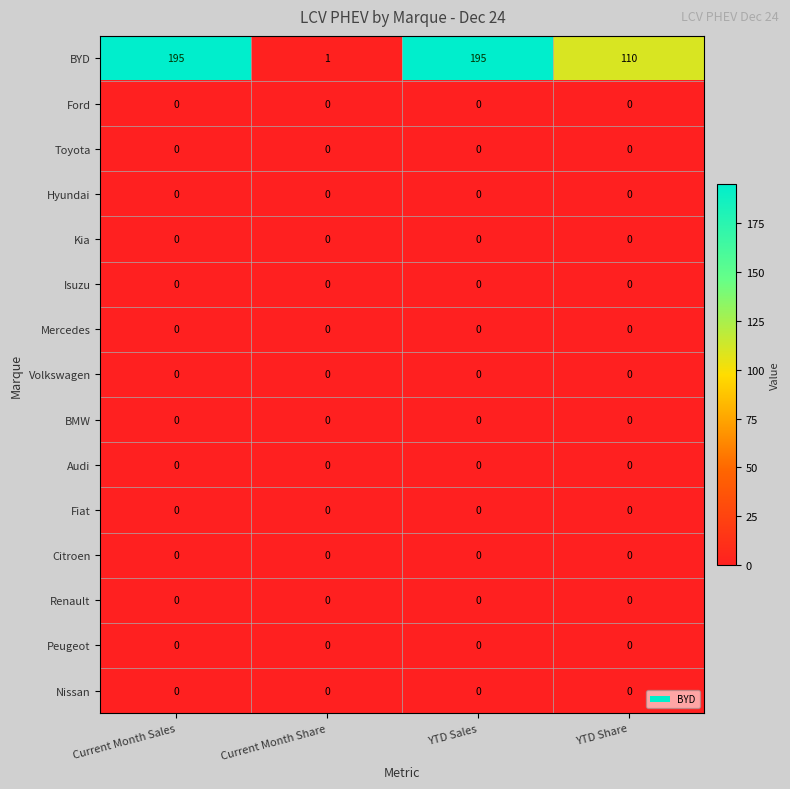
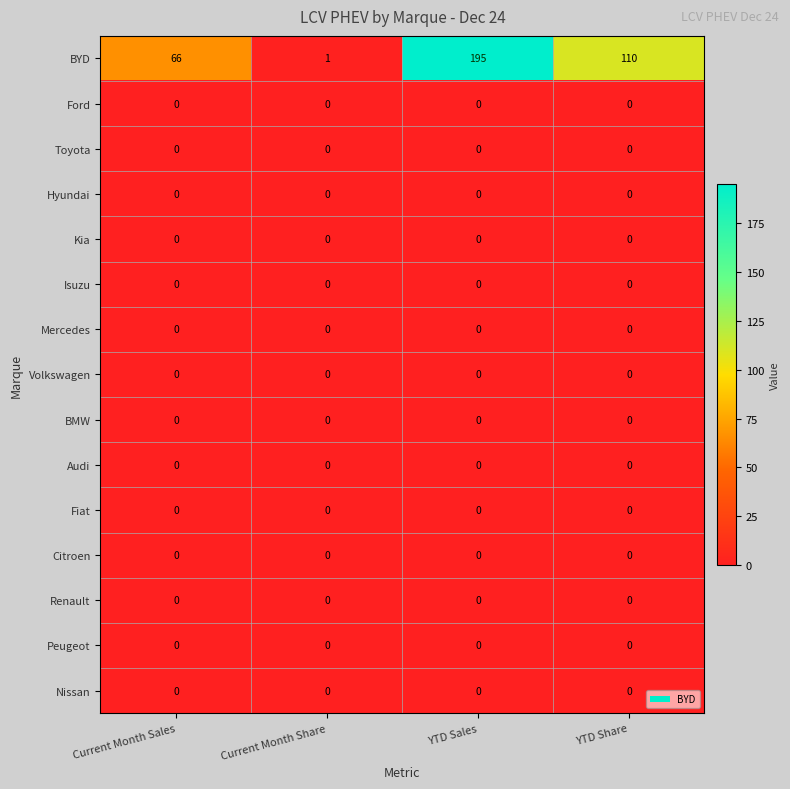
BYD, Current Month Sales: 195 -> 66
